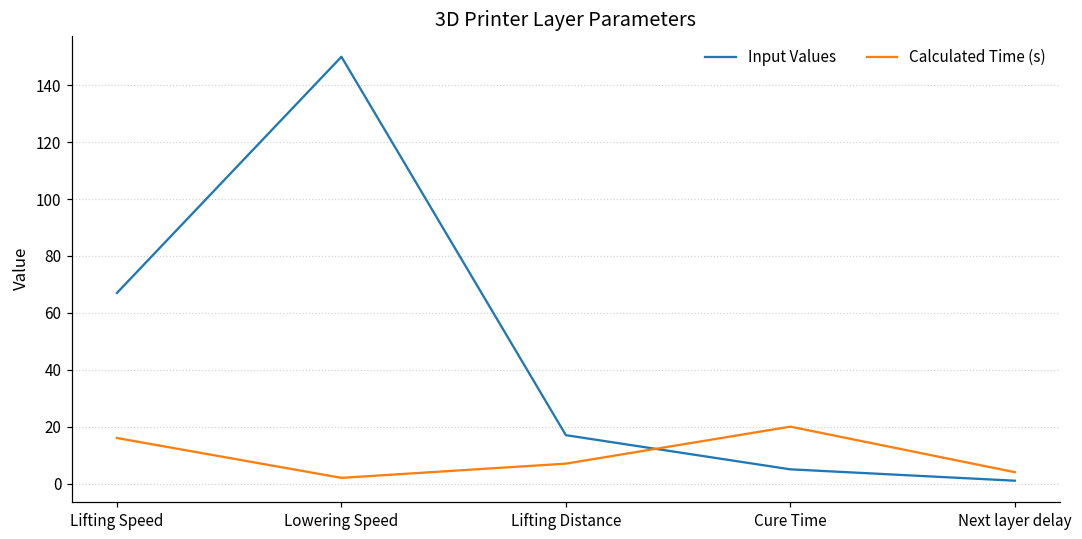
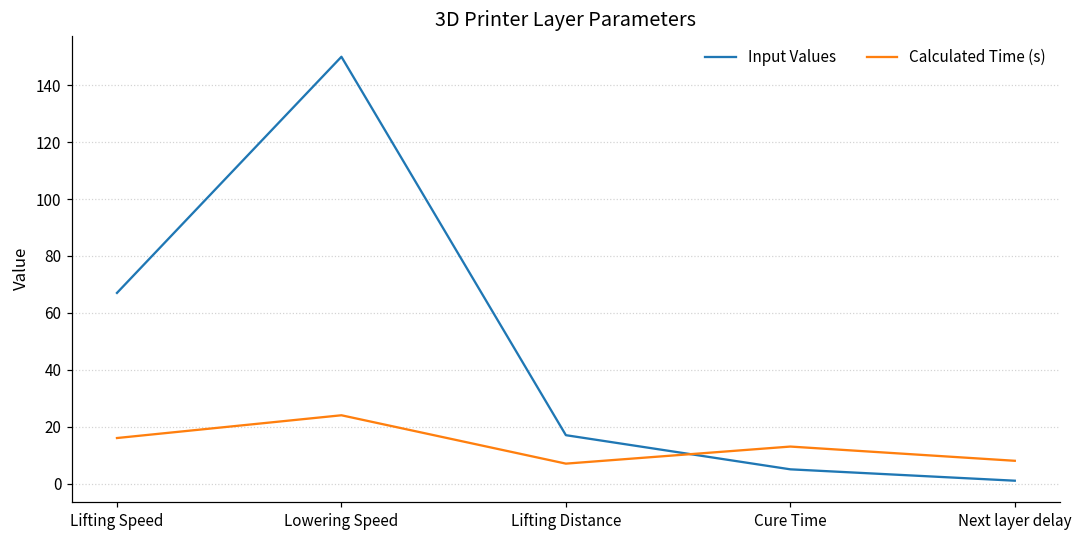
Calculated Time (s), Lowering Speed: 2 -> 24
Calculated Time (s), Cure Time: 20 -> 13
Calculated Time (s), Next layer delay: 4 -> 8
